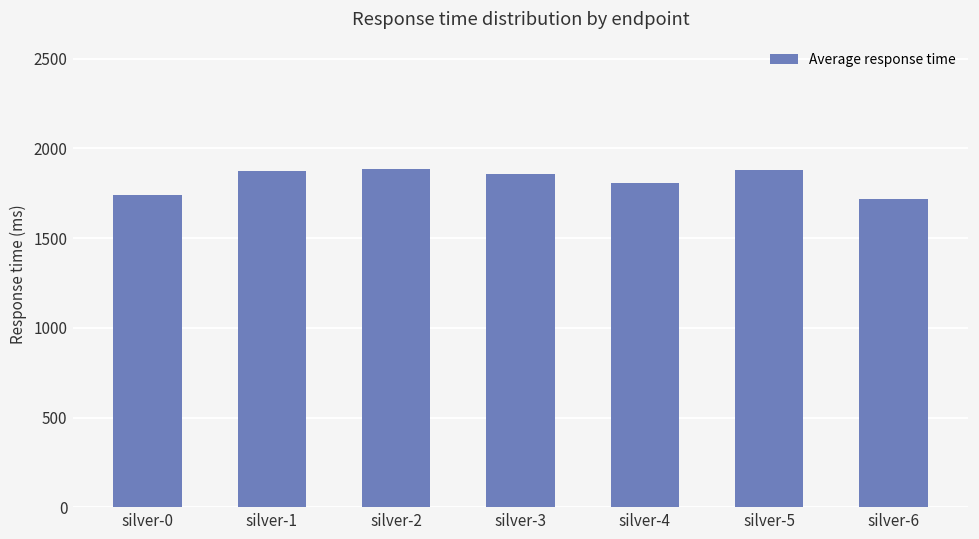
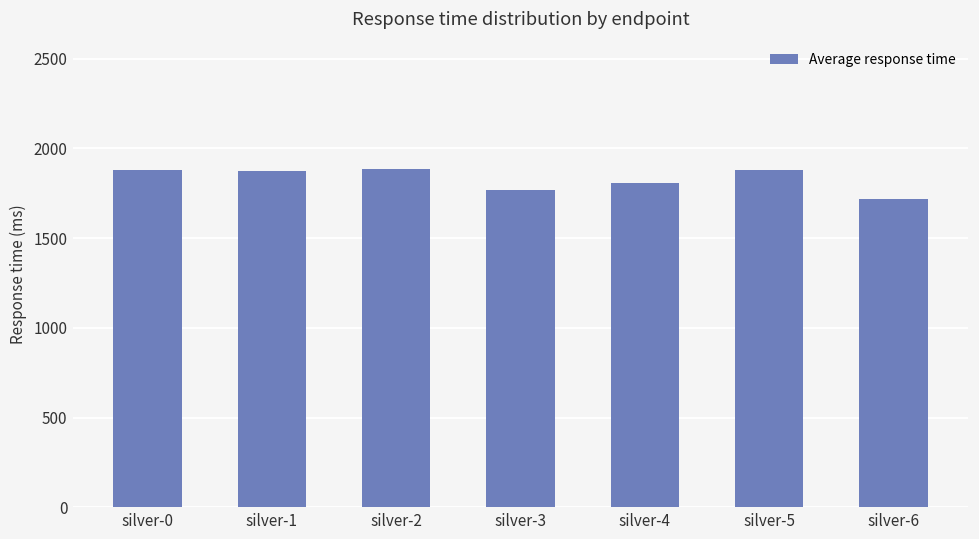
silver-0: 1740 -> 1880
silver-3: 1860 -> 1770
